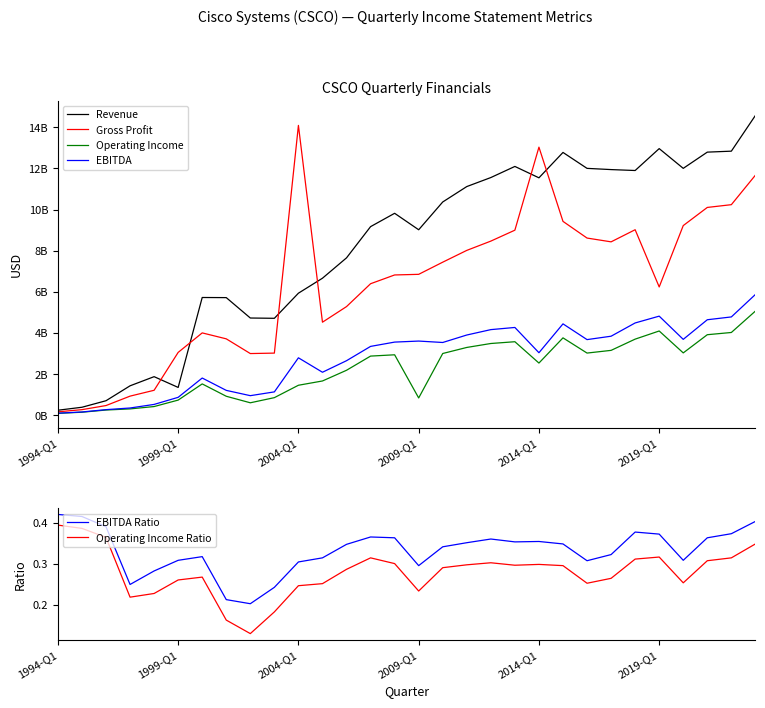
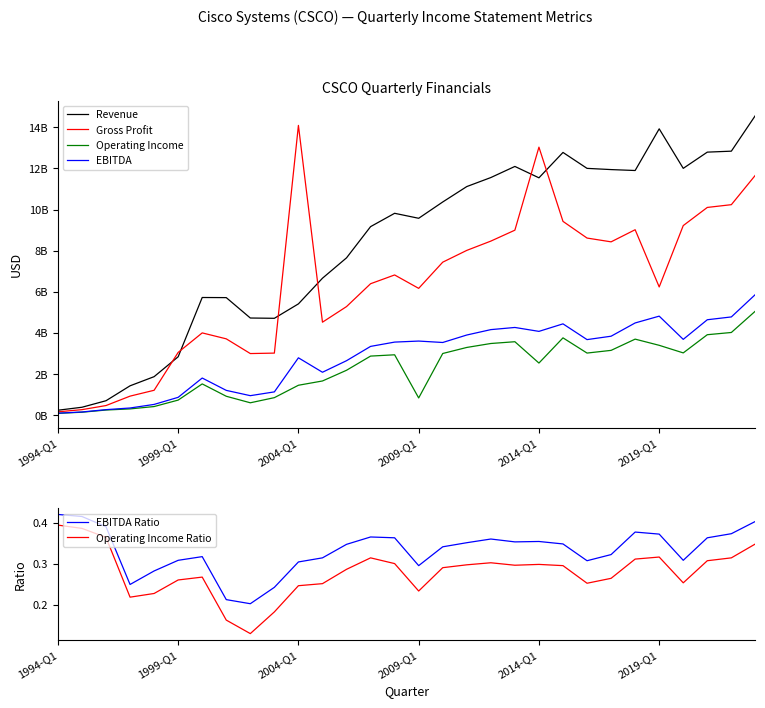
CSCO Quarterly Financials, Revenue, 1999-Q1: 1400000000 -> 2800000000
CSCO Quarterly Financials, Revenue, 2004-Q1: 5900000000 -> 5400000000
CSCO Quarterly Financials, Revenue, 2009-Q1: 9000000000 -> 9600000000
CSCO Quarterly Financials, Gross Profit, 2009-Q1: 6900000000 -> 6200000000
CSCO Quarterly Financials, EBITDA, 2014-Q1: 3000000000 -> 4100000000
CSCO Quarterly Financials, Revenue, 2019-Q1: 13000000000 -> 13900000000
CSCO Quarterly Financials, Operating Income, 2019-Q1: 4100000000 -> 3400000000
